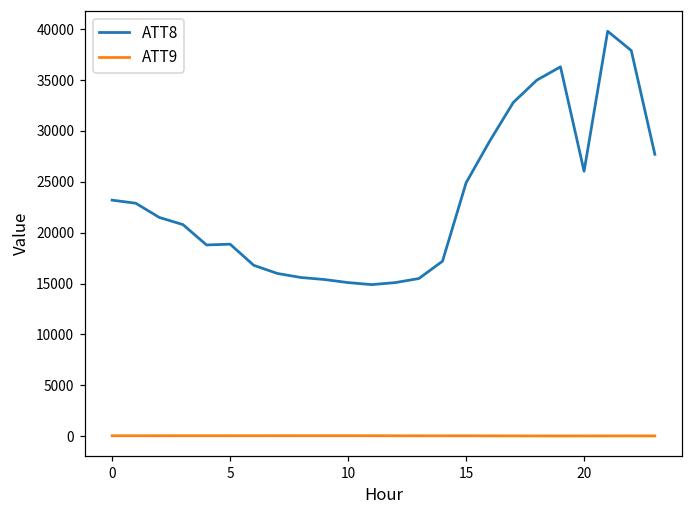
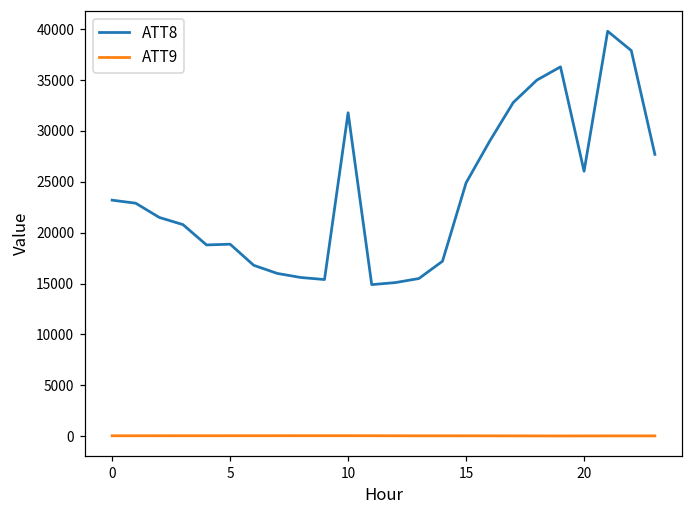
ATT8, 10: 15000 -> 32000
